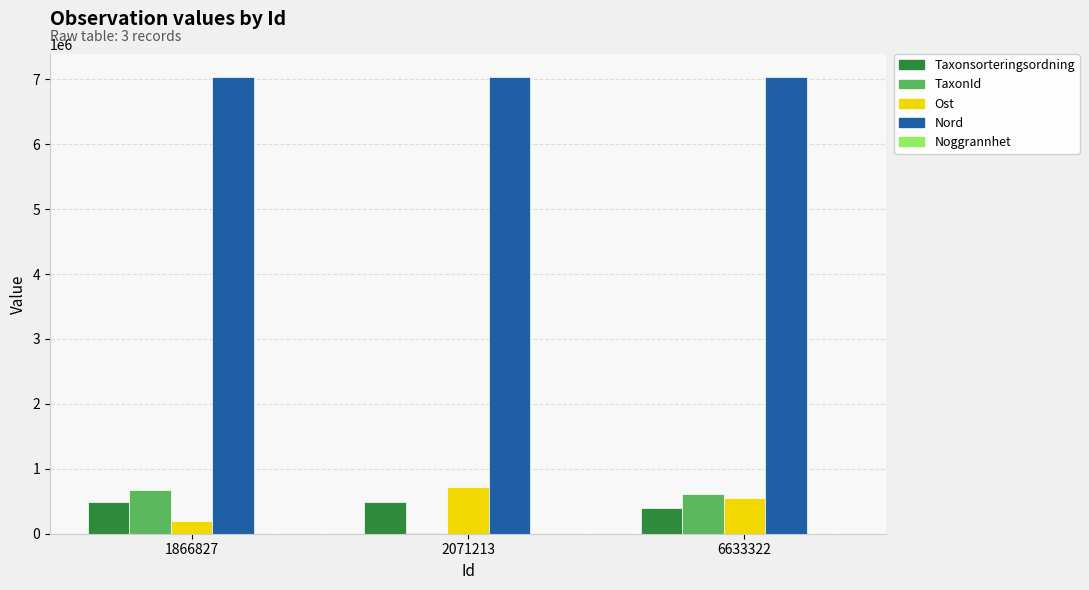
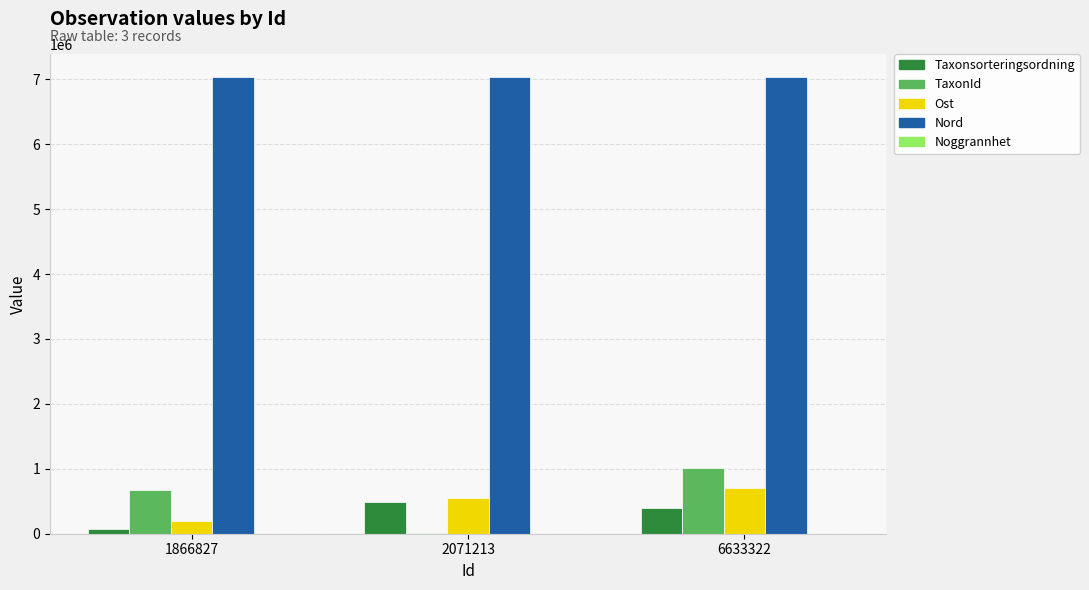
Taxonsorteringsordning, 1866827: 500000 -> 100000
Ost, 2071213: 700000 -> 500000
TaxonId, 6633322: 600000 -> 1000000
Ost, 6633322: 500000 -> 700000
